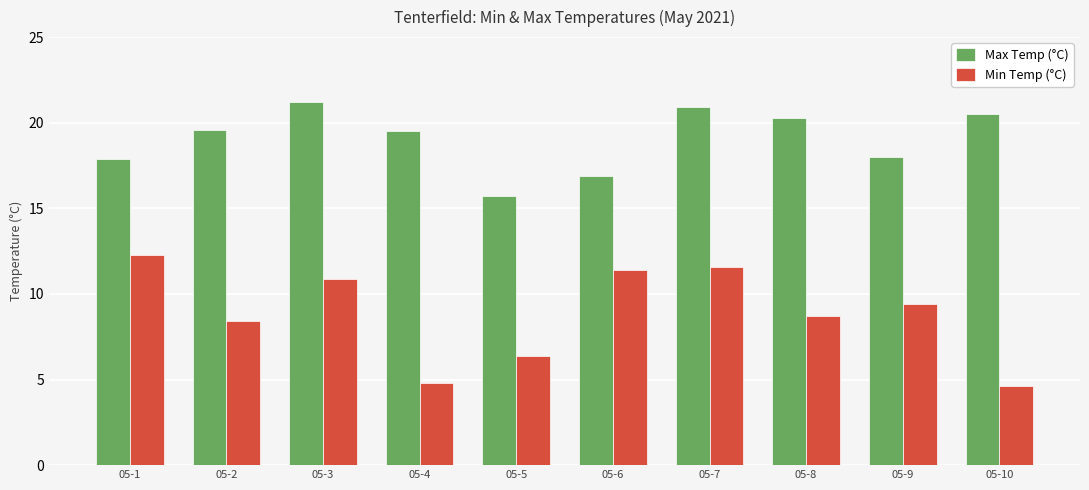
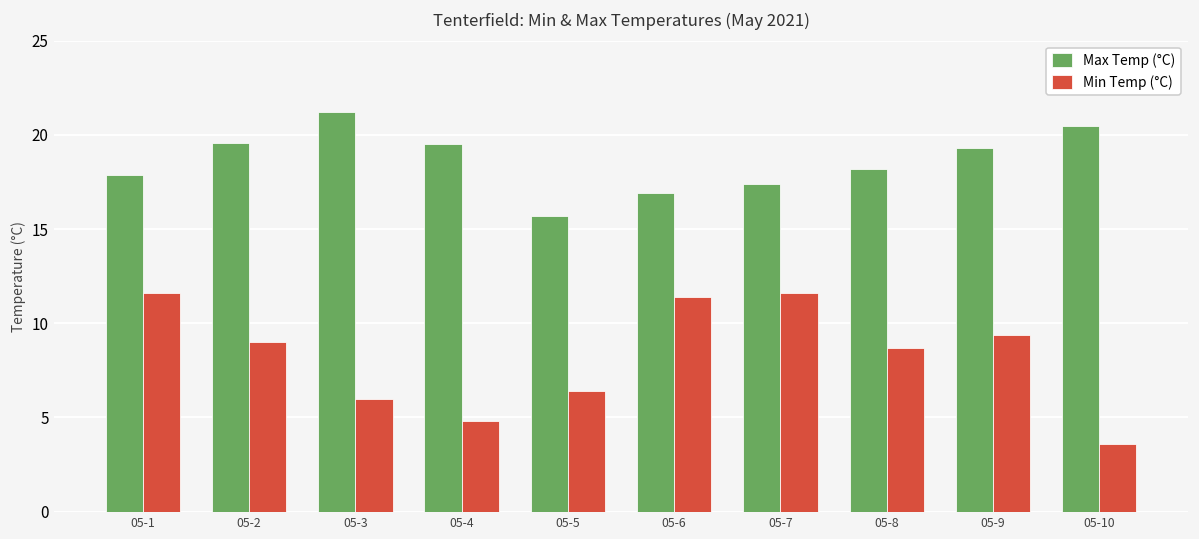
Min Temp (°C), 05-1: 12.3 -> 11.6
Min Temp (°C), 05-2: 8.4 -> 9.0
Min Temp (°C), 05-3: 10.9 -> 6.0
Max Temp (°C), 05-7: 20.9 -> 17.4
Max Temp (°C), 05-8: 20.3 -> 18.2
Max Temp (°C), 05-9: 18.0 -> 19.3
Min Temp (°C), 05-10: 4.6 -> 3.6
